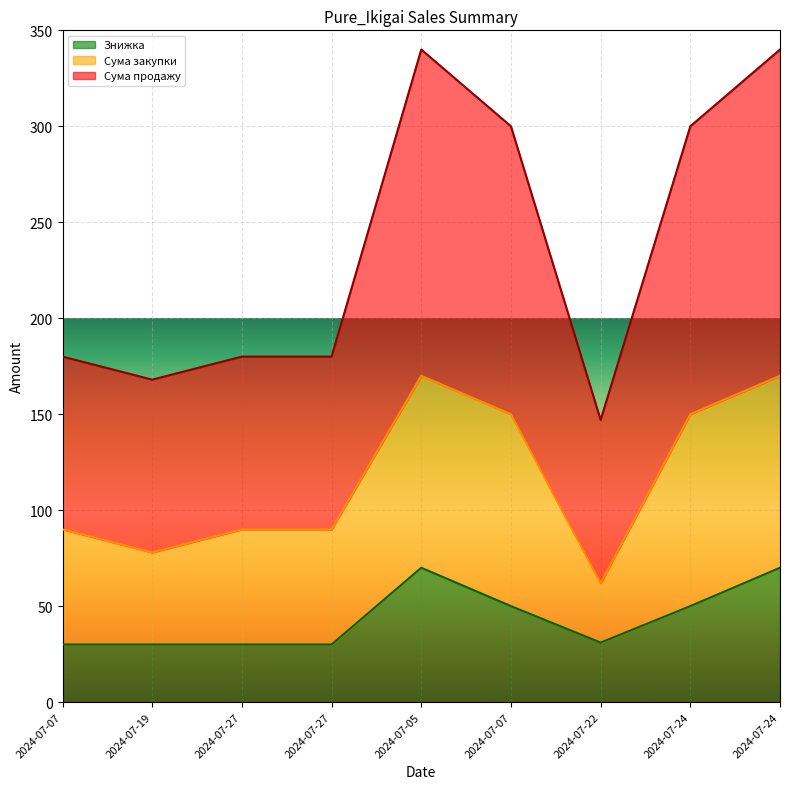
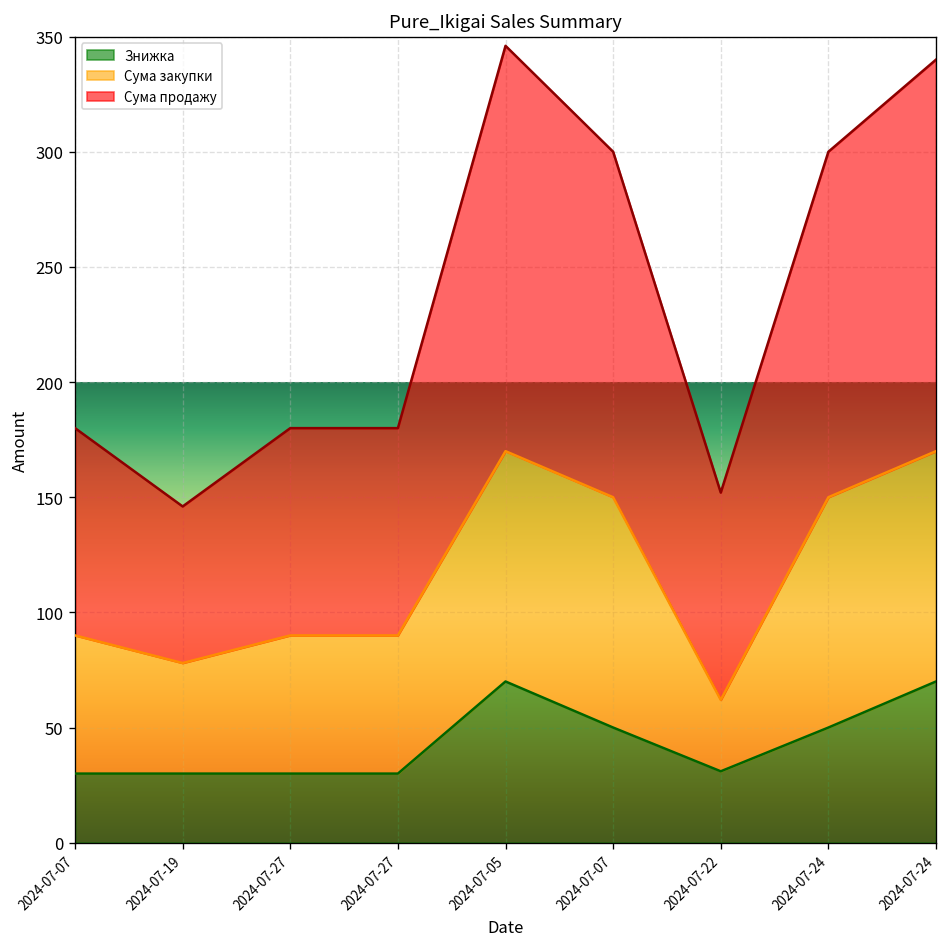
Сума продажу, 2024-07-19: 90 -> 68
Сума продажу, 2024-07-05: 170 -> 176
Сума продажу, 2024-07-22: 85 -> 90
